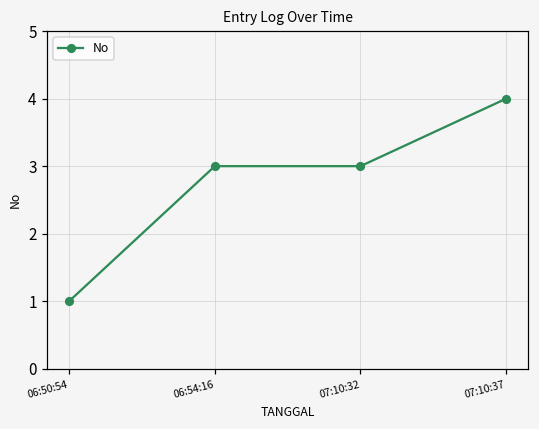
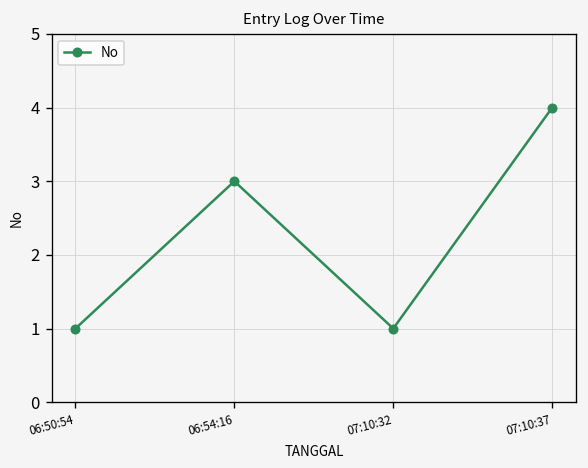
07:10:32: 3 -> 1
